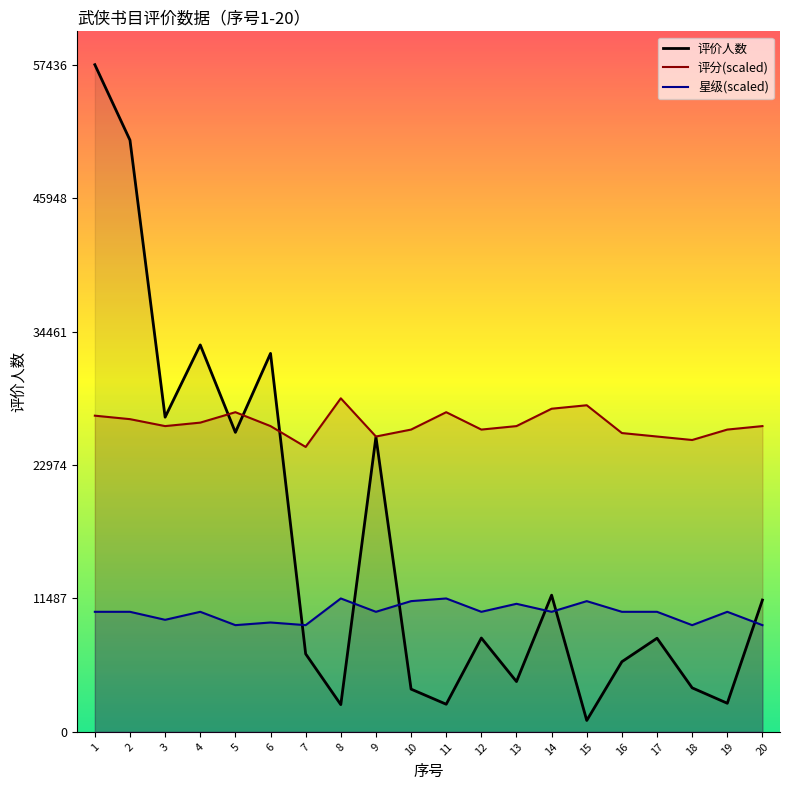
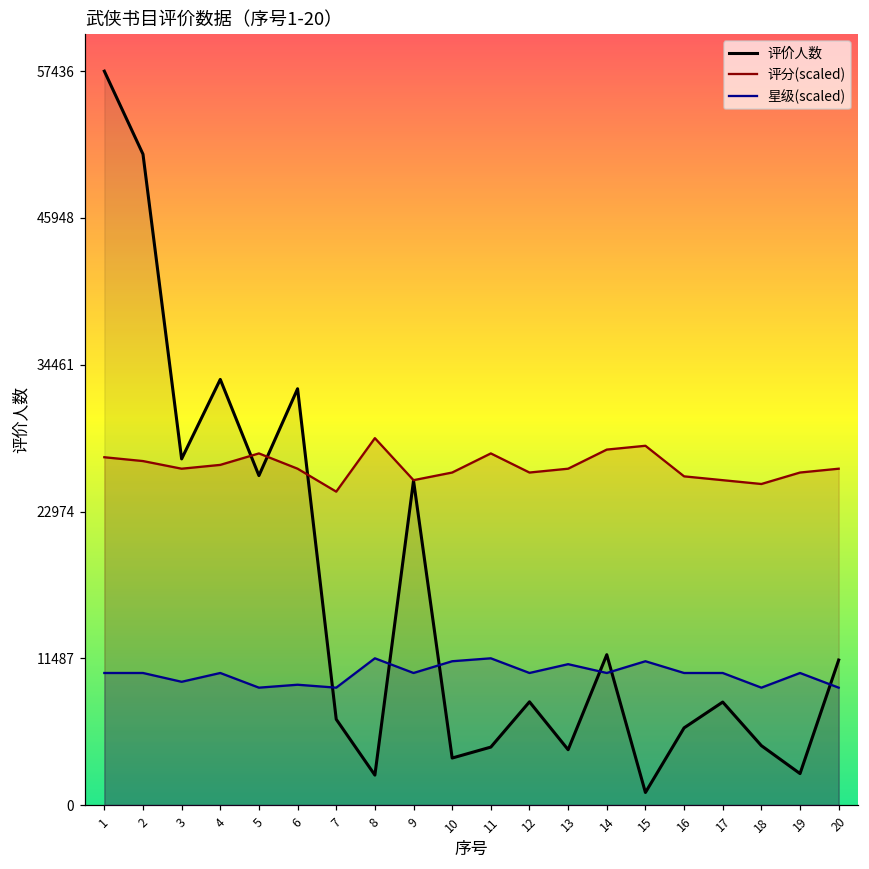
评价人数, 11: 2400 -> 4500
评价人数, 18: 3800 -> 4700
